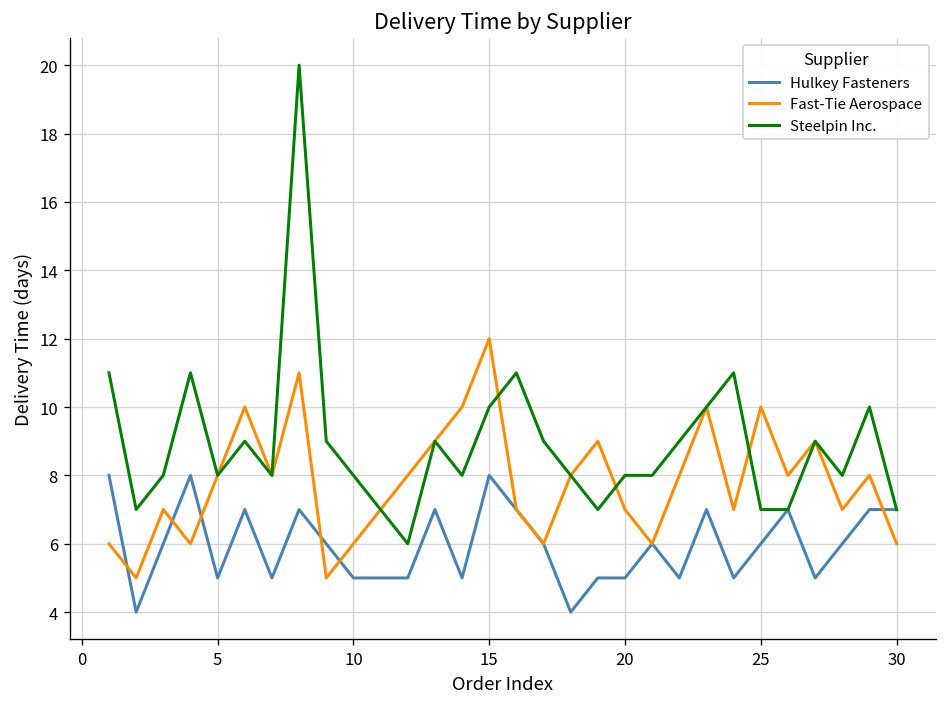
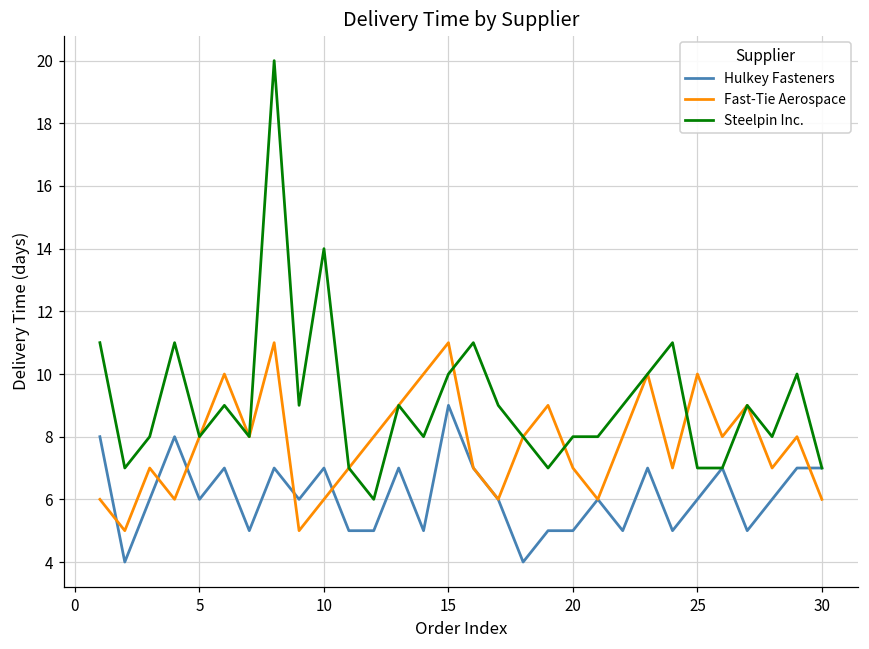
Hulkey Fasteners, 5: 5 -> 6
Hulkey Fasteners, 10: 5 -> 7
Steelpin Inc., 10: 8 -> 14
Hulkey Fasteners, 15: 8 -> 9
Fast-Tie Aerospace, 15: 12 -> 11
